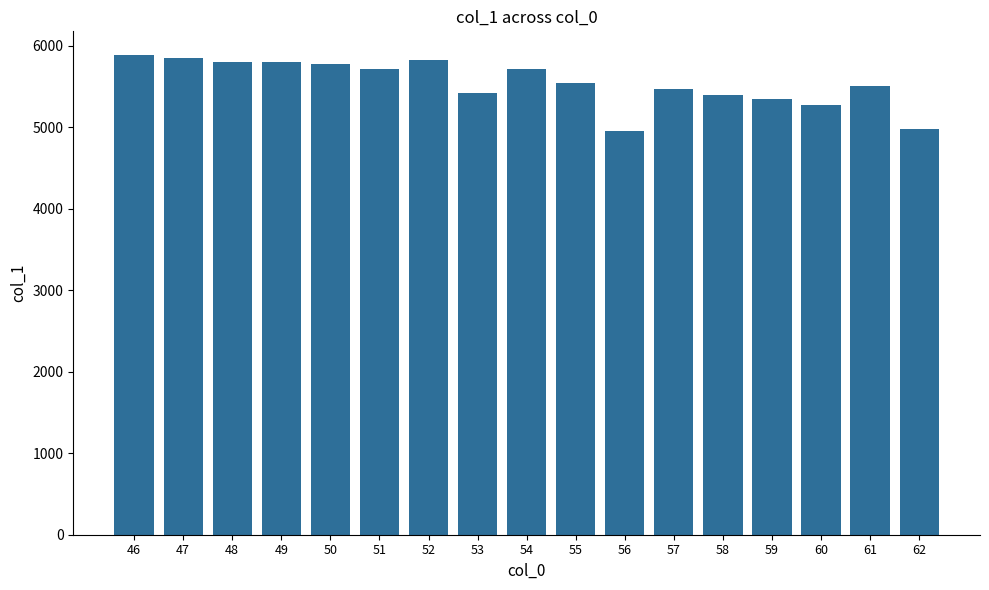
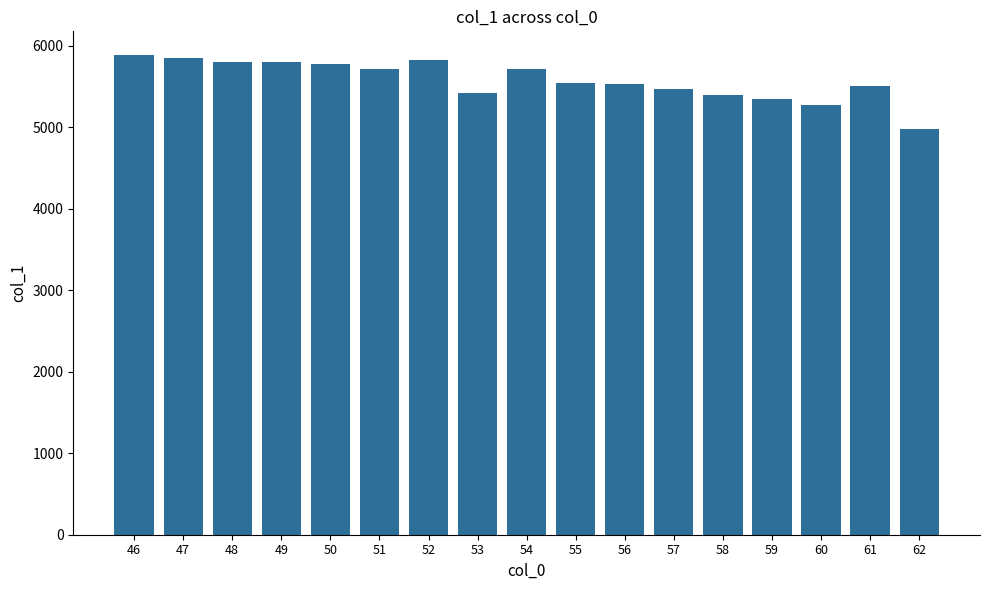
56: 5000 -> 5500
